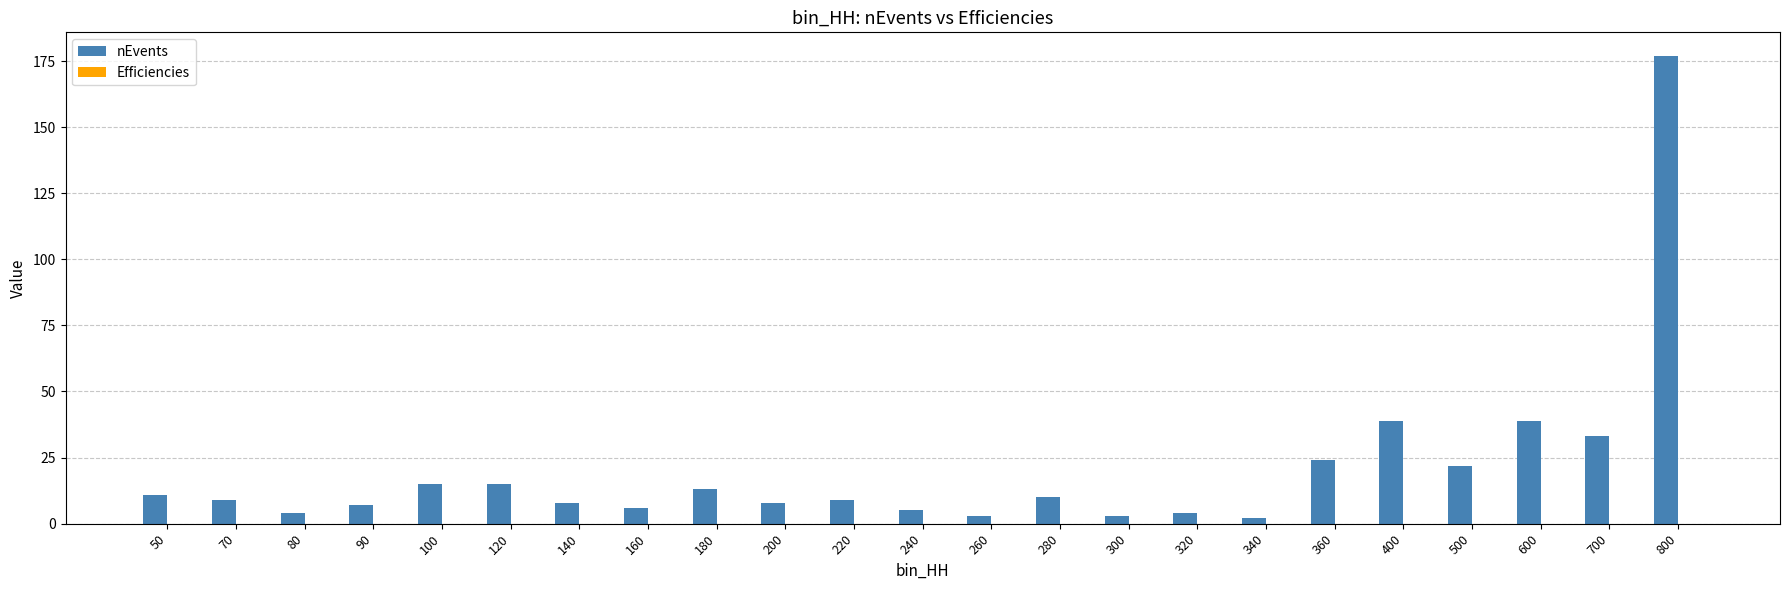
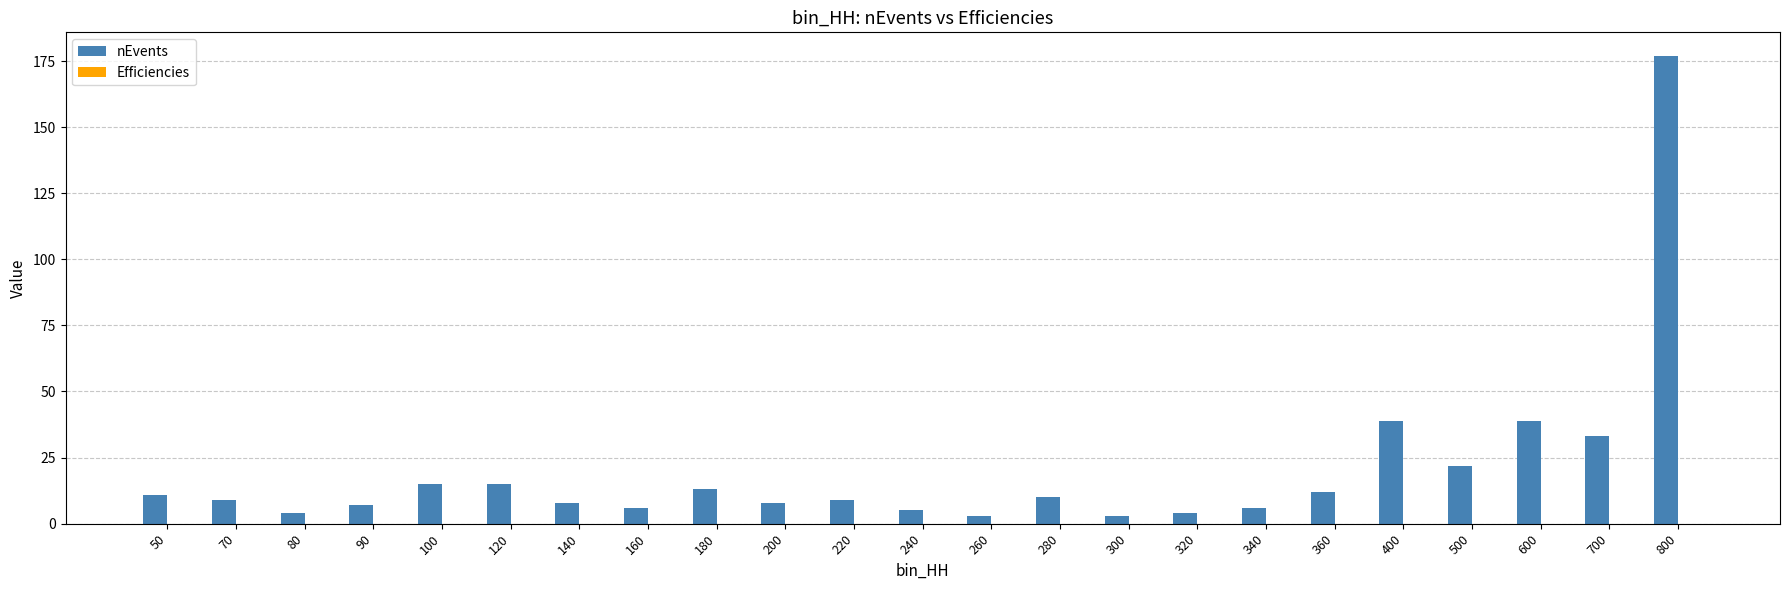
nEvents, 340: 2 -> 6
nEvents, 360: 24 -> 12
